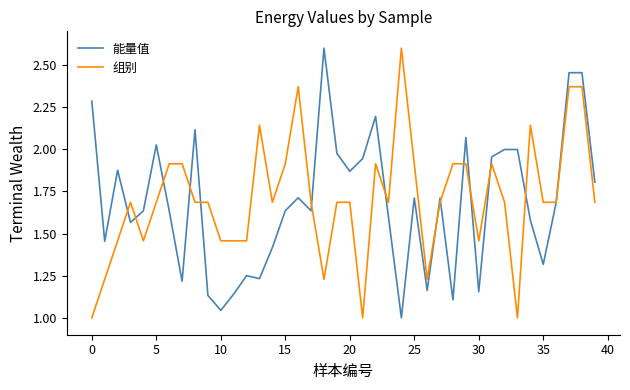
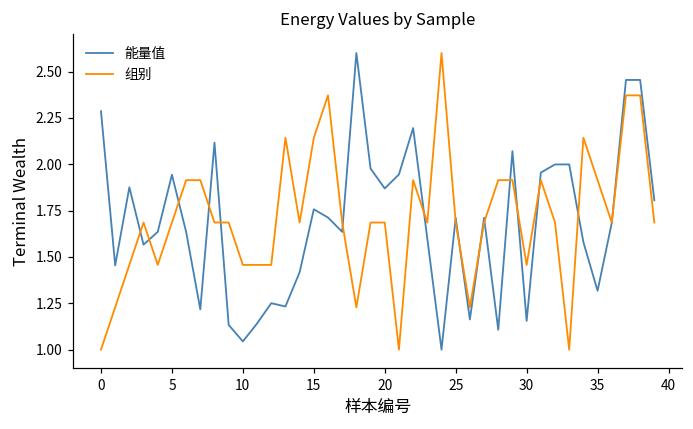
能量值, 5: 2.03 -> 1.94
能量值, 15: 1.64 -> 1.76
组别, 15: 1.91 -> 2.14
组别, 25: 1.91 -> 1.69
组别, 35: 1.69 -> 1.91
